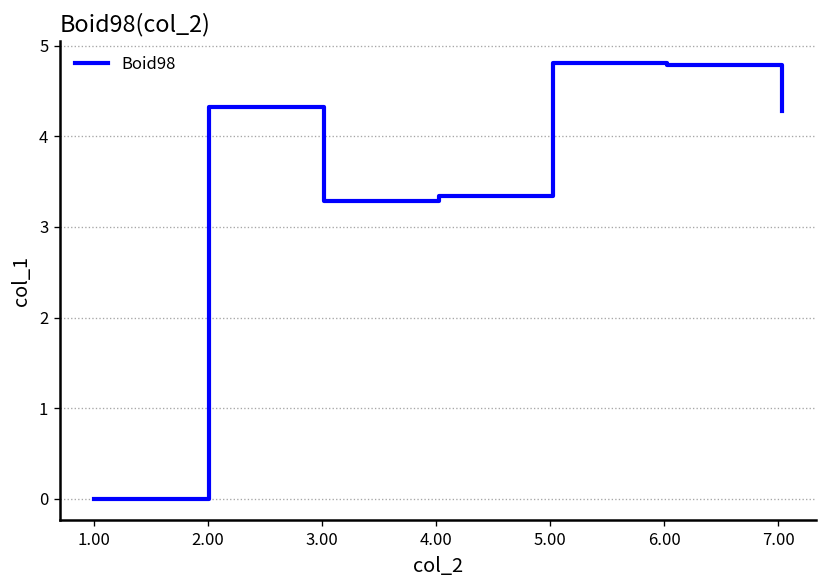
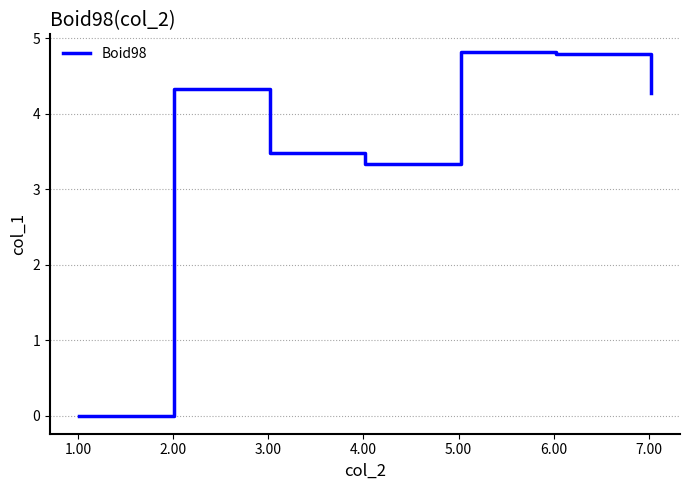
3.00: 3.3 -> 3.5
